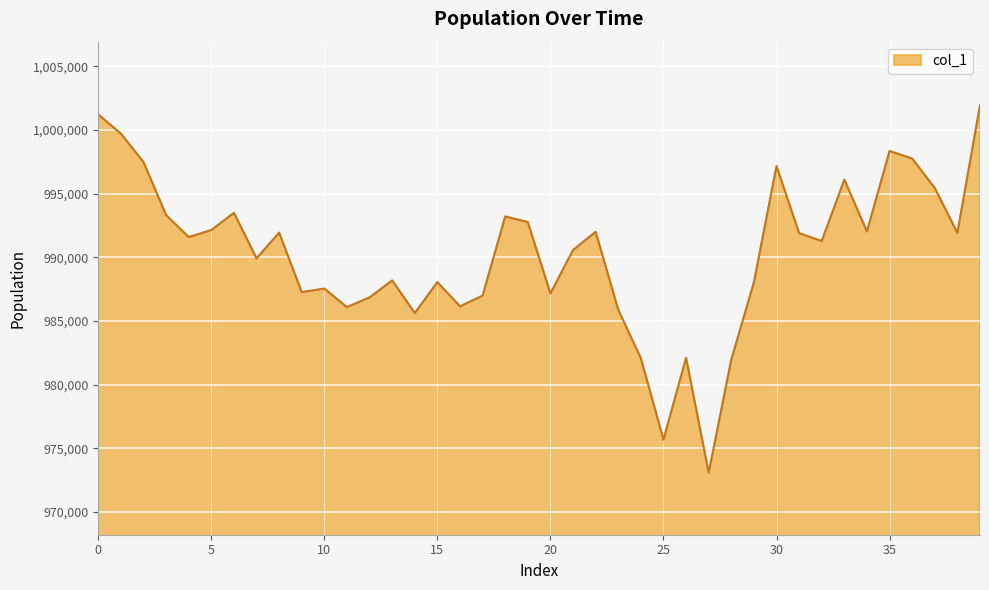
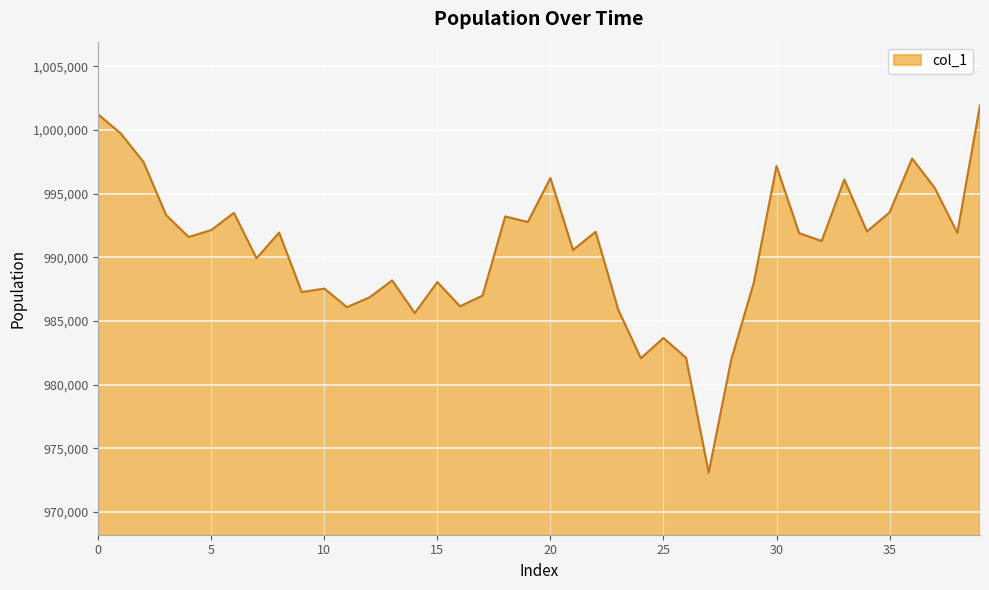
20: 987,200 -> 996,200
25: 975,700 -> 983,700
35: 998,300 -> 993,500
